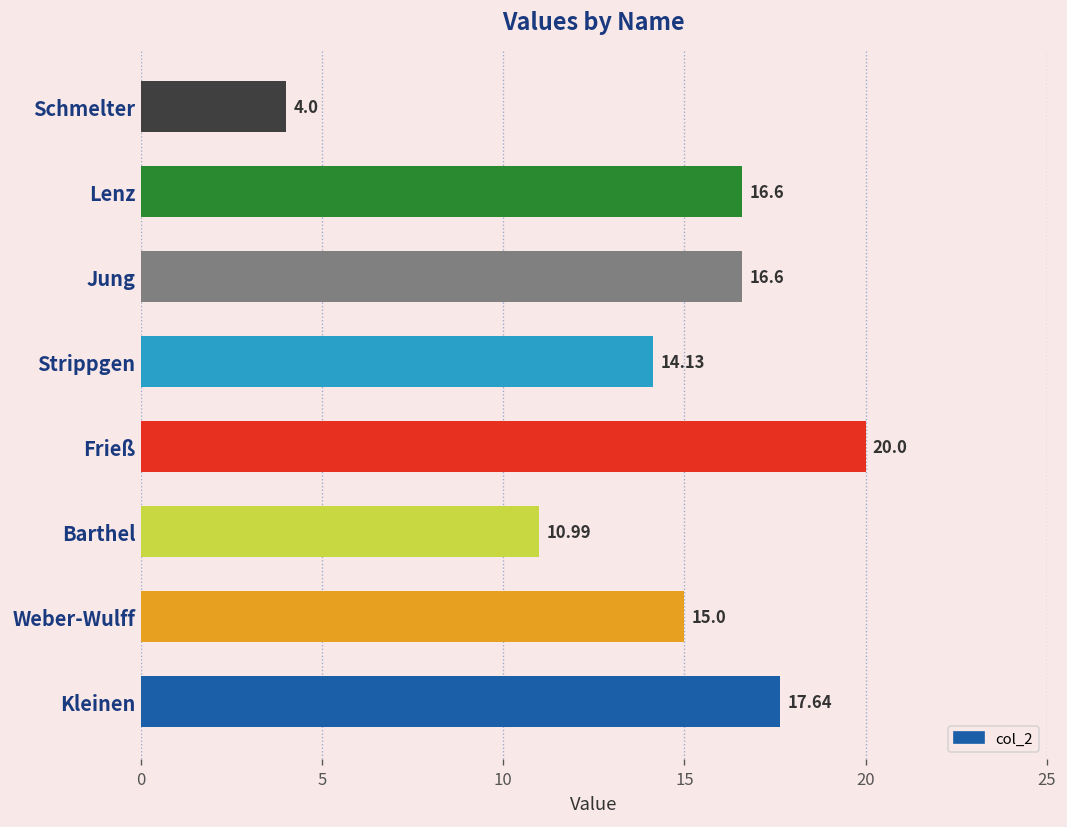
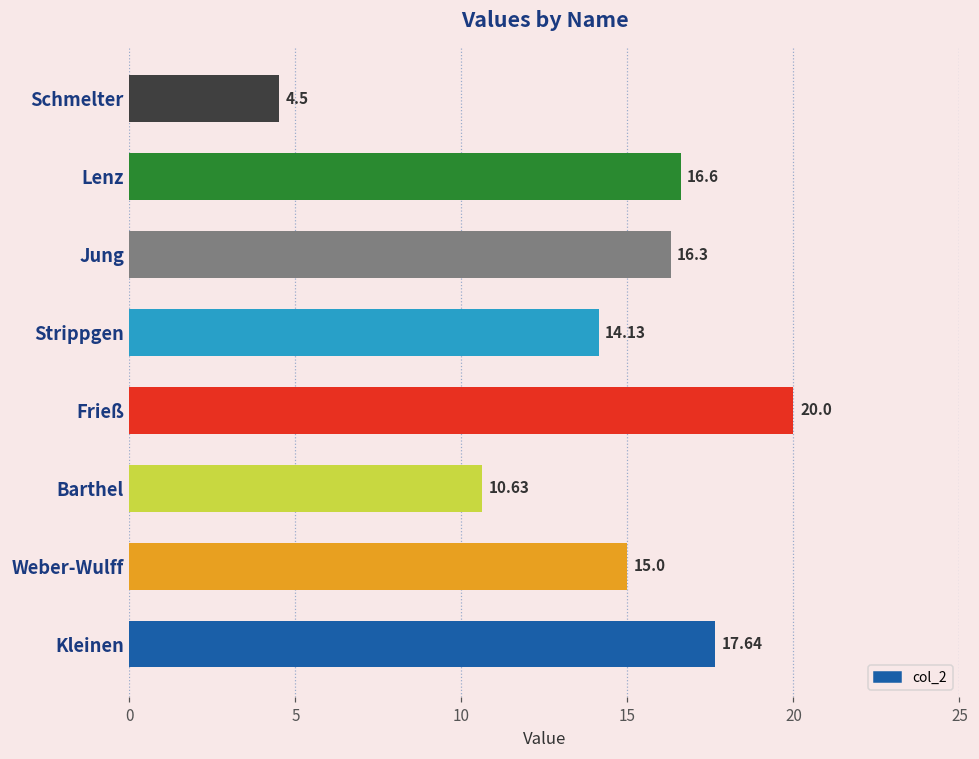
Schmelter: 4.0 -> 4.5
Jung: 16.6 -> 16.3
Barthel: 10.99 -> 10.63
